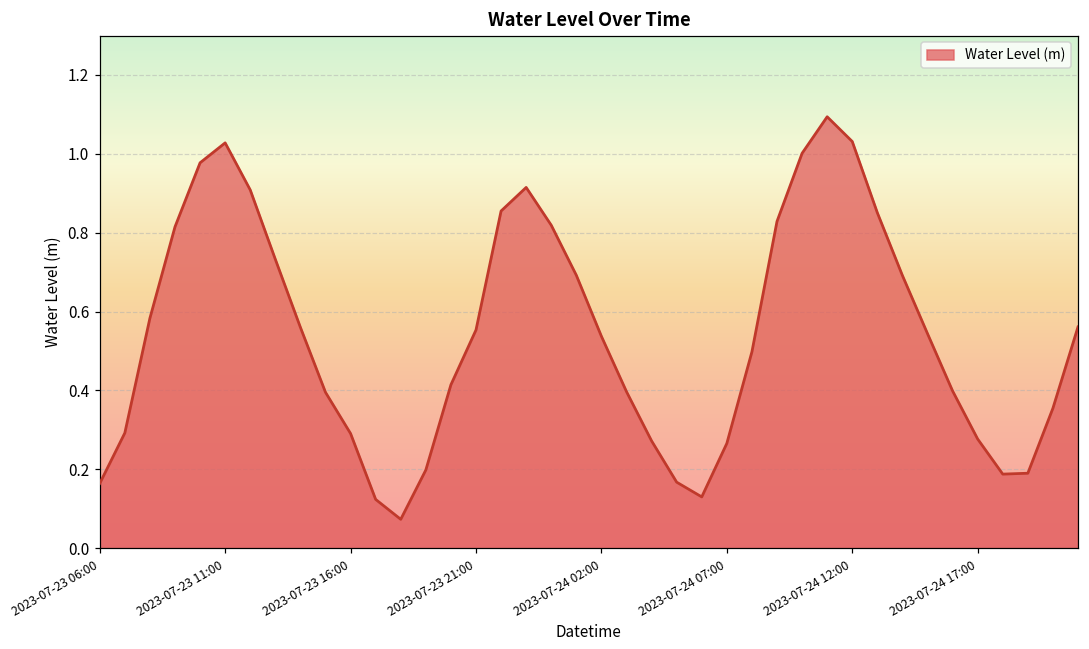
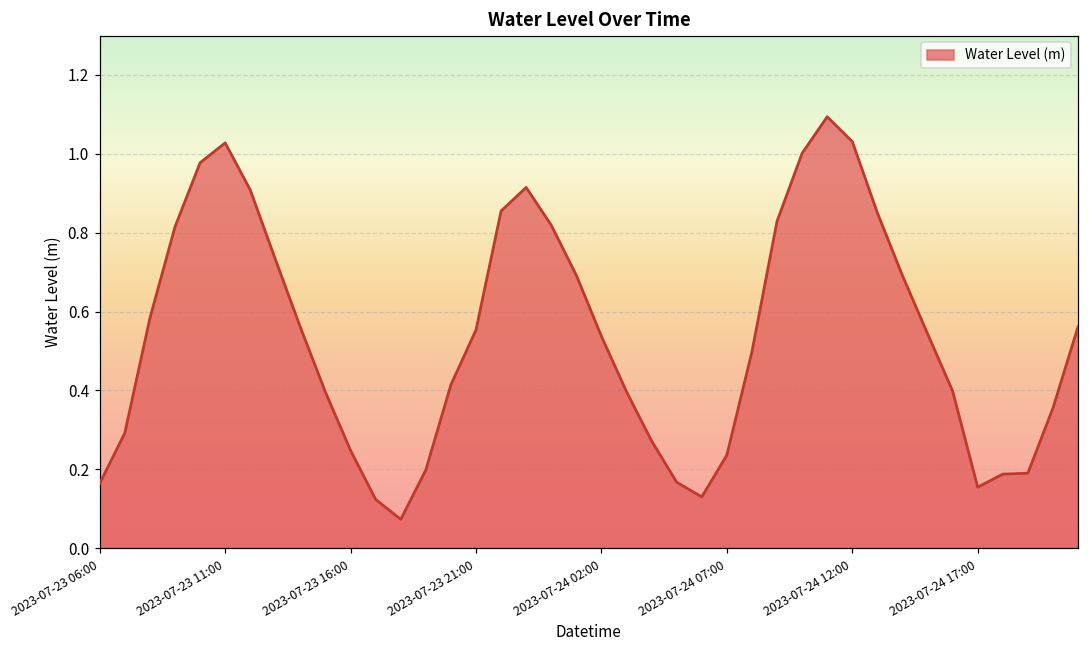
2023-07-23 16:00: 0.29 -> 0.25
2023-07-24 07:00: 0.27 -> 0.24
2023-07-24 17:00: 0.28 -> 0.15
